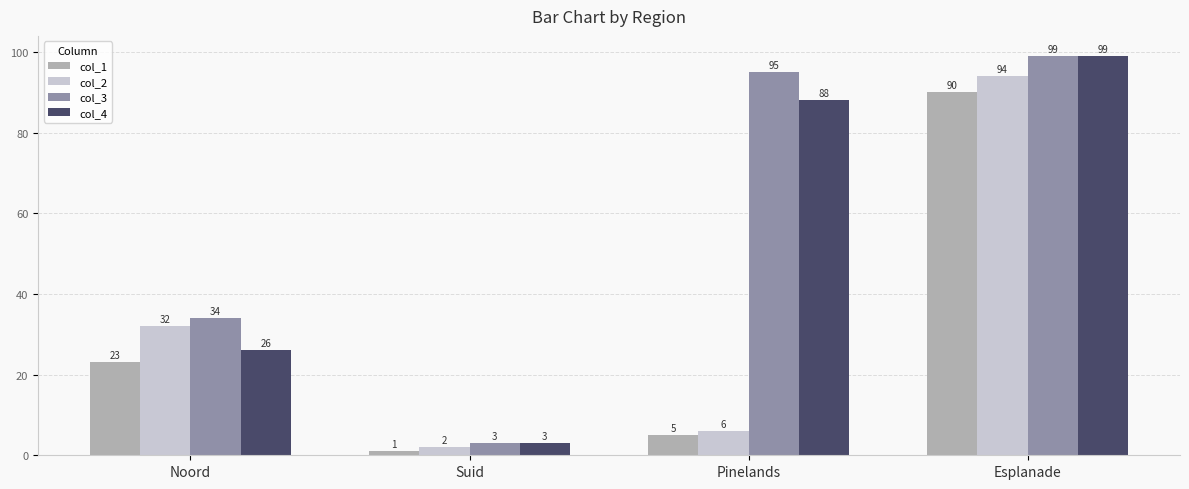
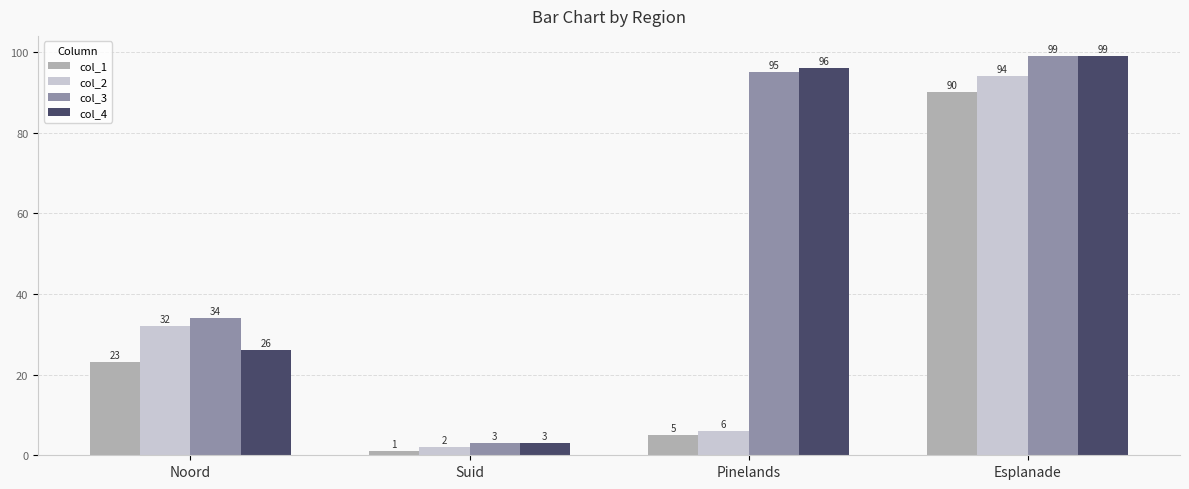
col_4, Pinelands: 88 -> 96
